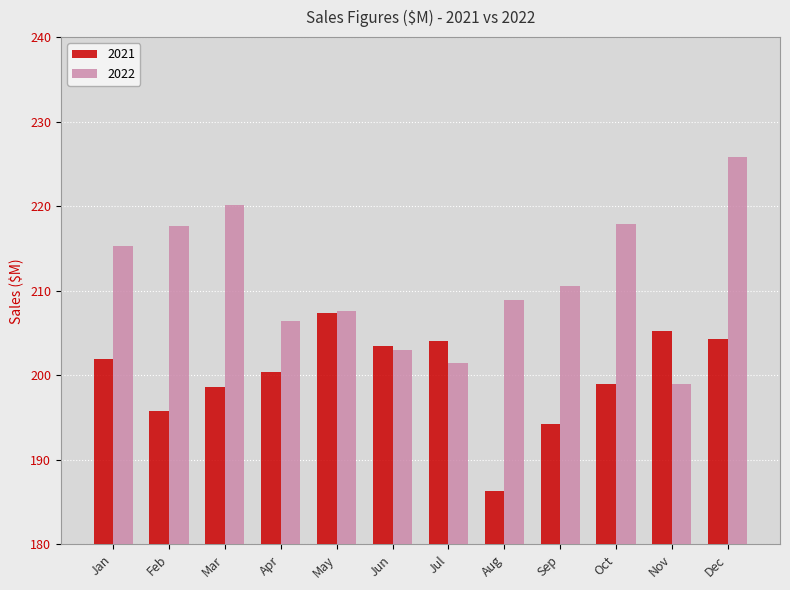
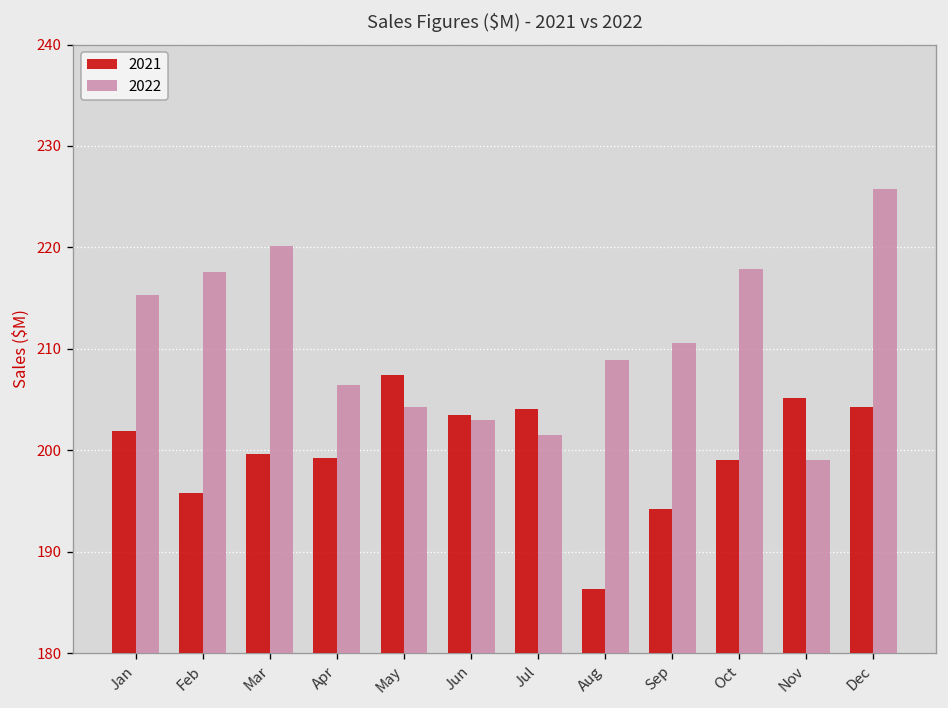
2021, Mar: 199 -> 200
2021, Apr: 200 -> 199
2022, May: 208 -> 204
